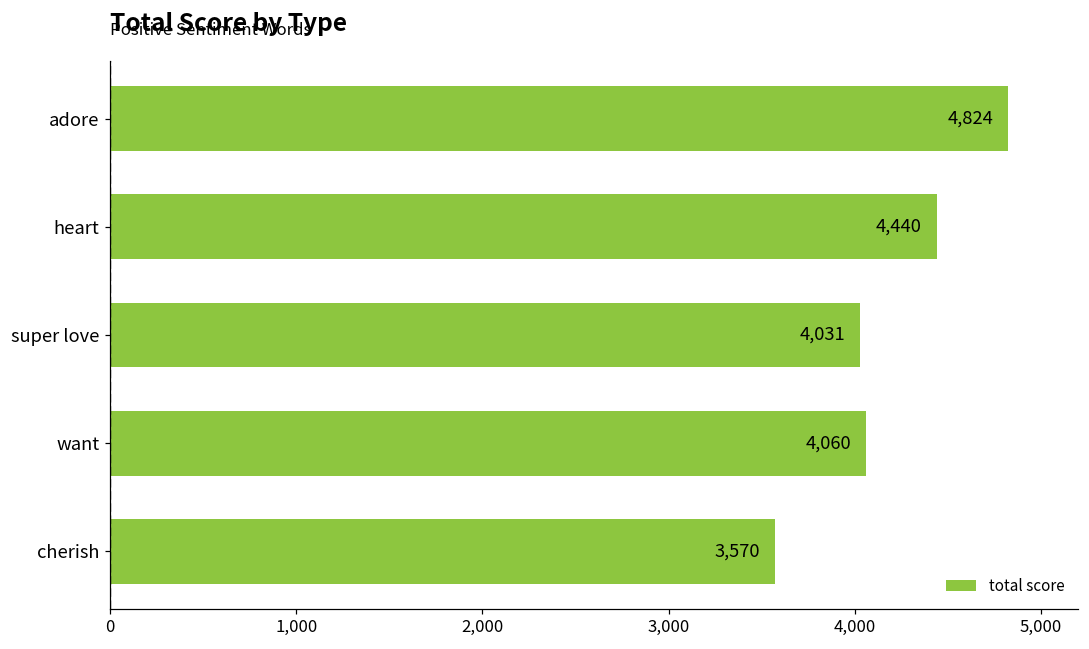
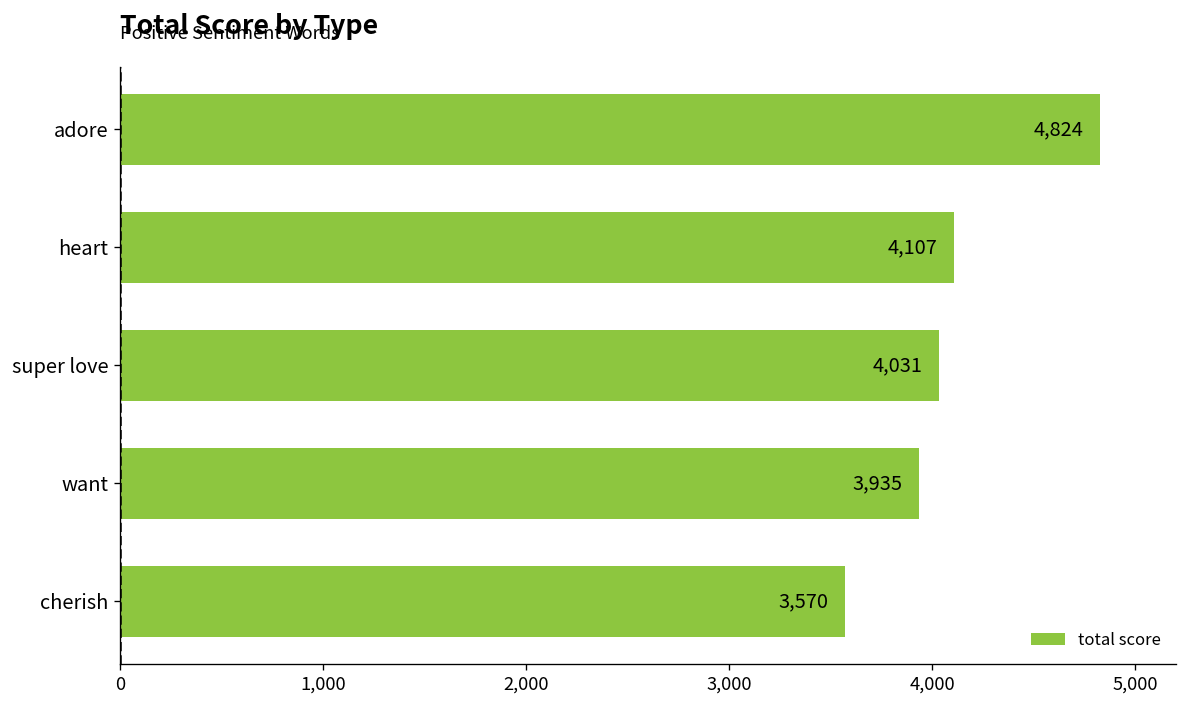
heart: 4,440 -> 4,107
want: 4,060 -> 3,935
